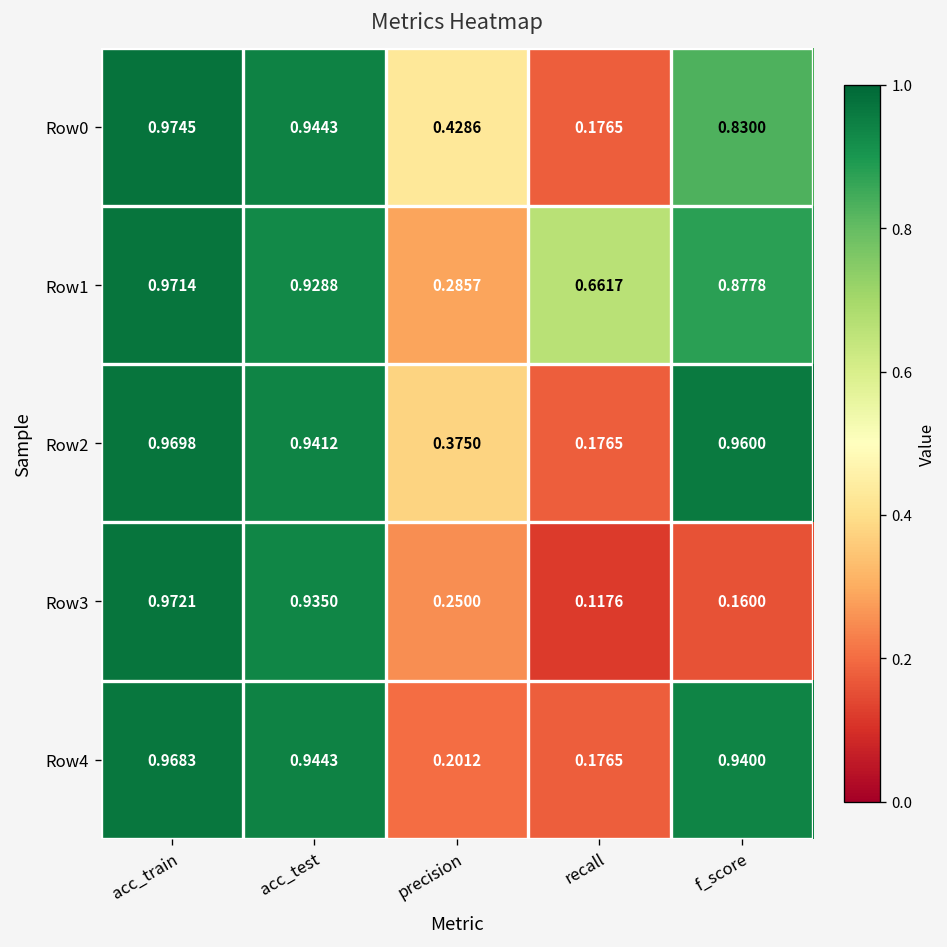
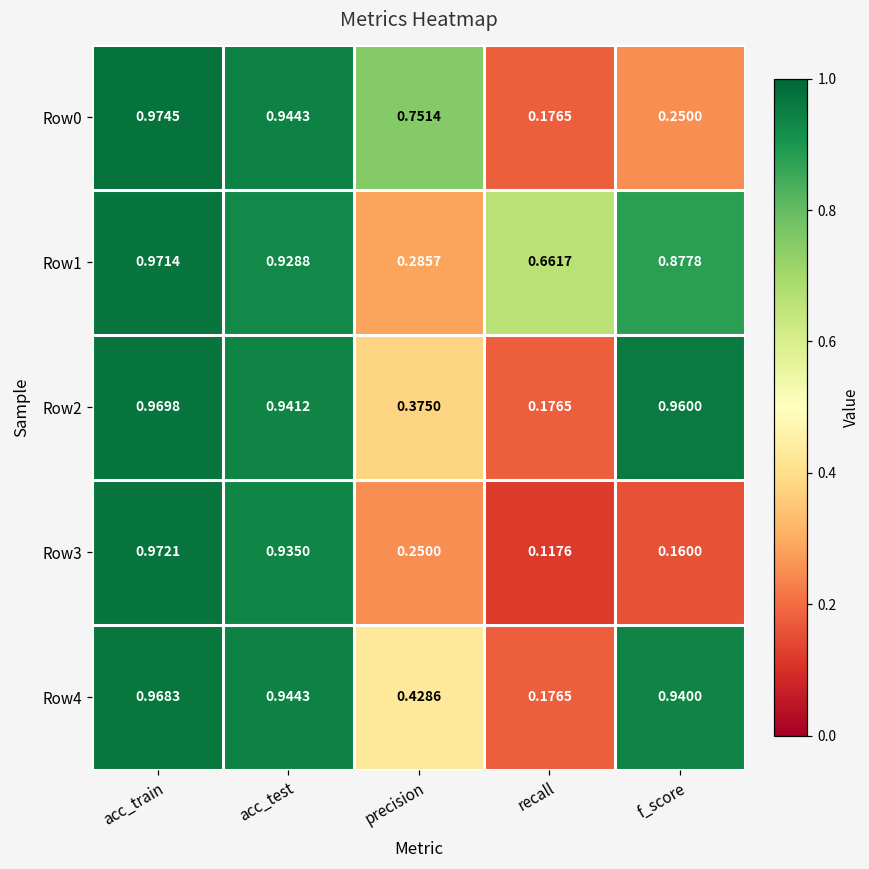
Row0, precision: 0.4286 -> 0.7514
Row0, f_score: 0.8300 -> 0.2500
Row4, precision: 0.2012 -> 0.4286
